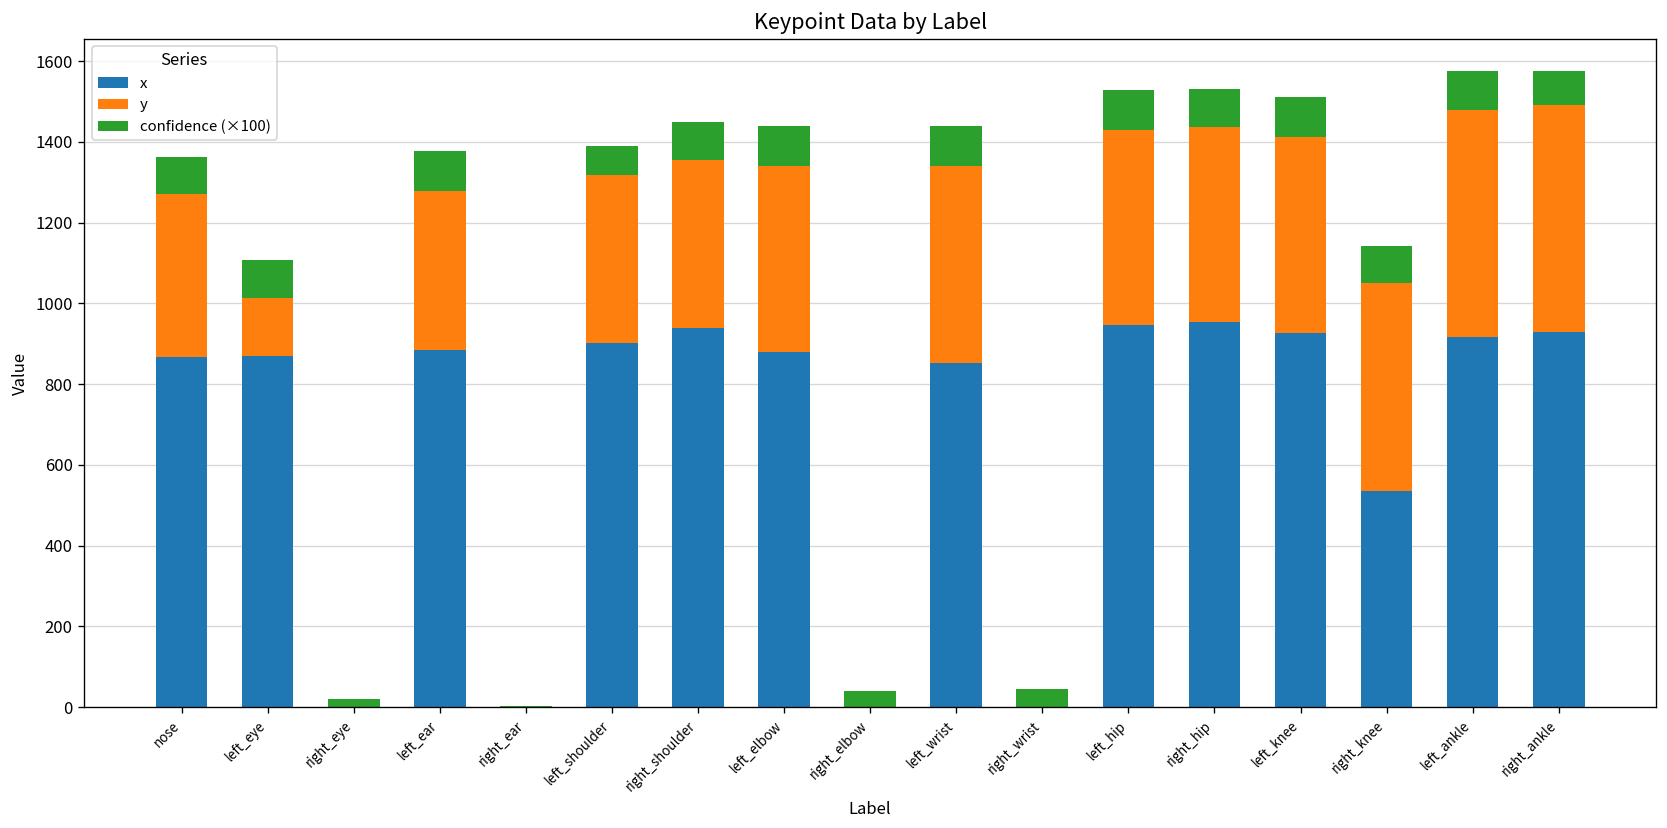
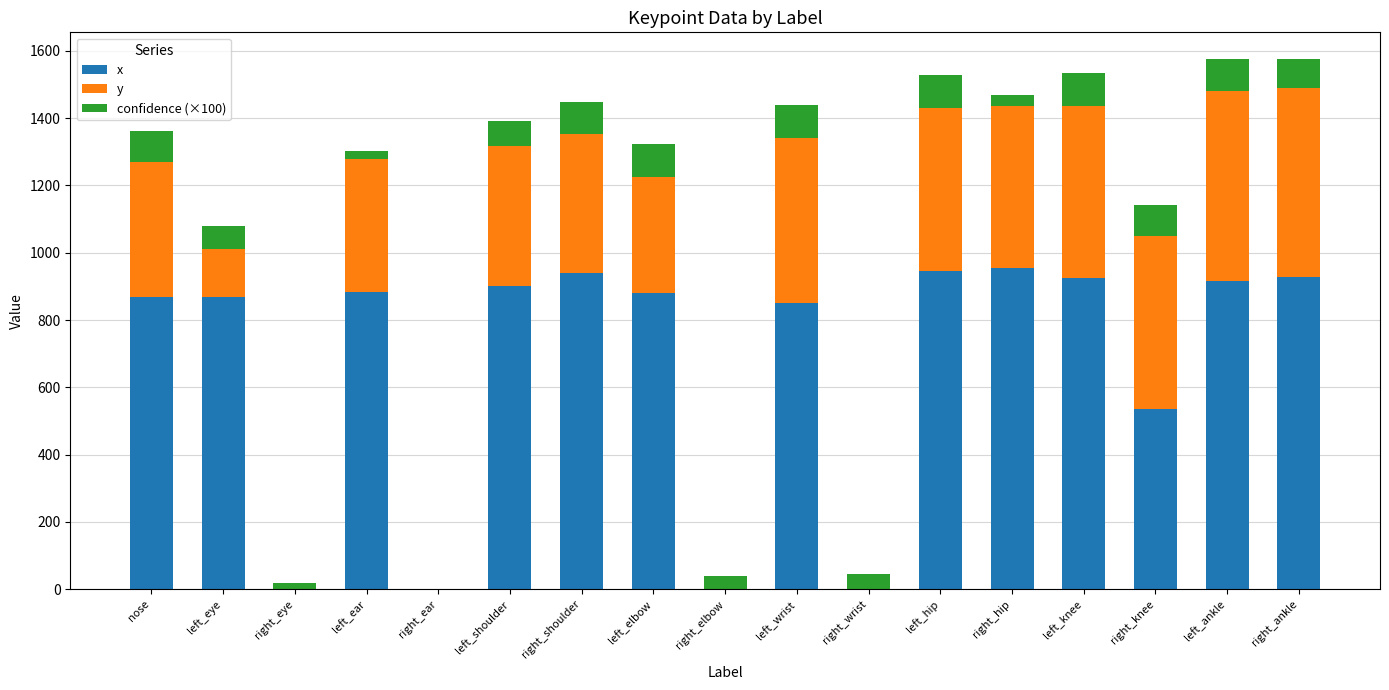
confidence (×100), left_eye: 100 -> 70
confidence (×100), left_ear: 100 -> 30
y, left_elbow: 460 -> 340
confidence (×100), right_hip: 100 -> 30
y, left_knee: 490 -> 510
